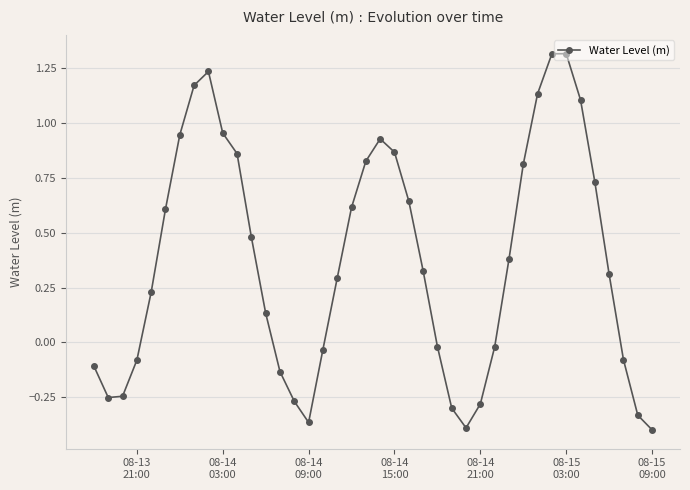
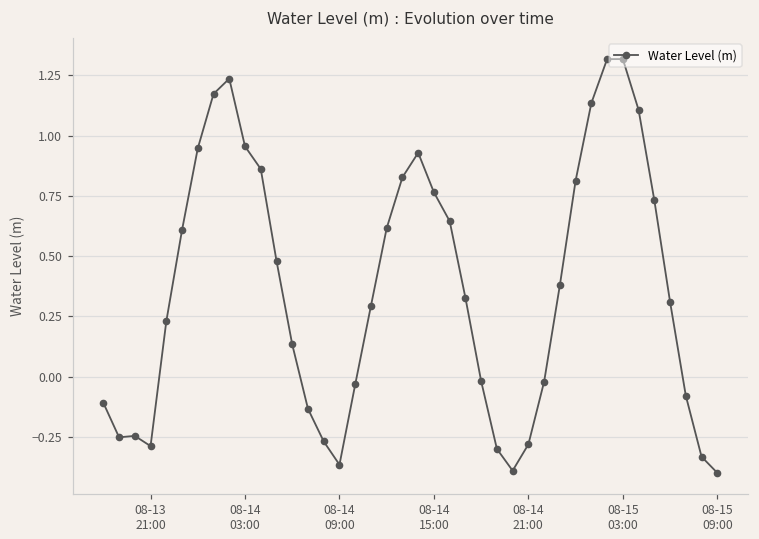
08-13 21:00: -0.08 -> -0.29
08-14 15:00: 0.87 -> 0.76
